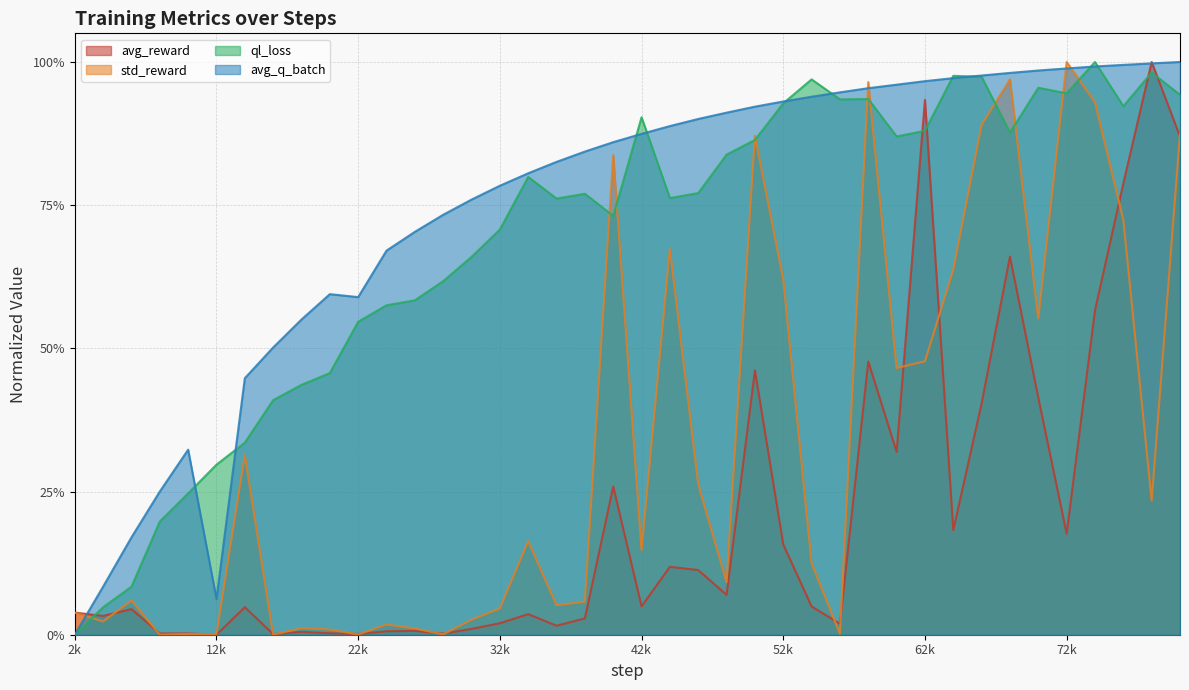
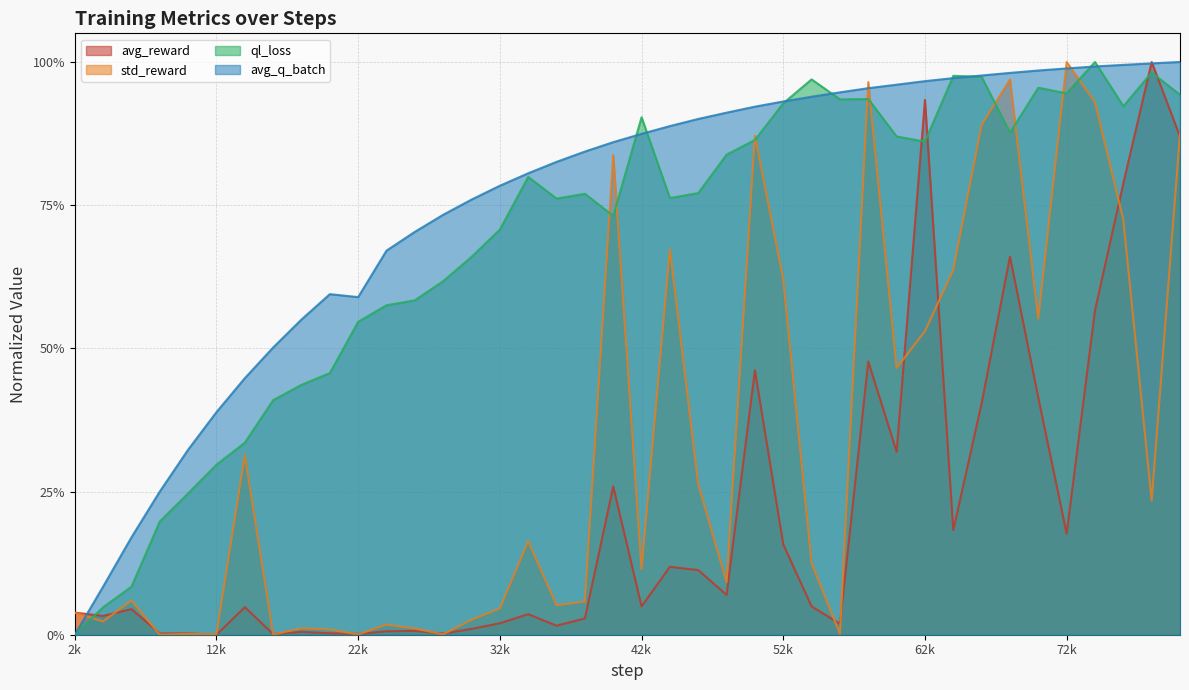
avg_q_batch, 12k: 6% -> 39%
std_reward, 42k: 15% -> 11%
std_reward, 62k: 48% -> 53%
ql_loss, 62k: 88% -> 86%
